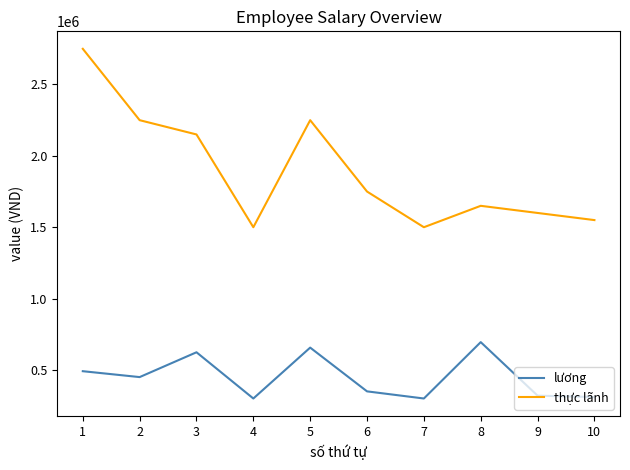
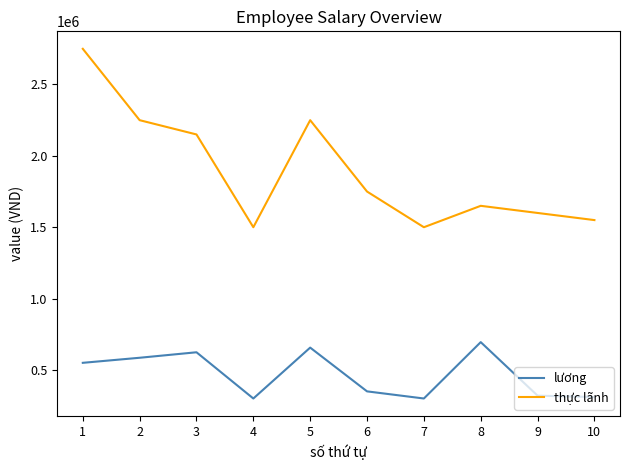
lương, 1: 490000 -> 550000
lương, 2: 450000 -> 590000
